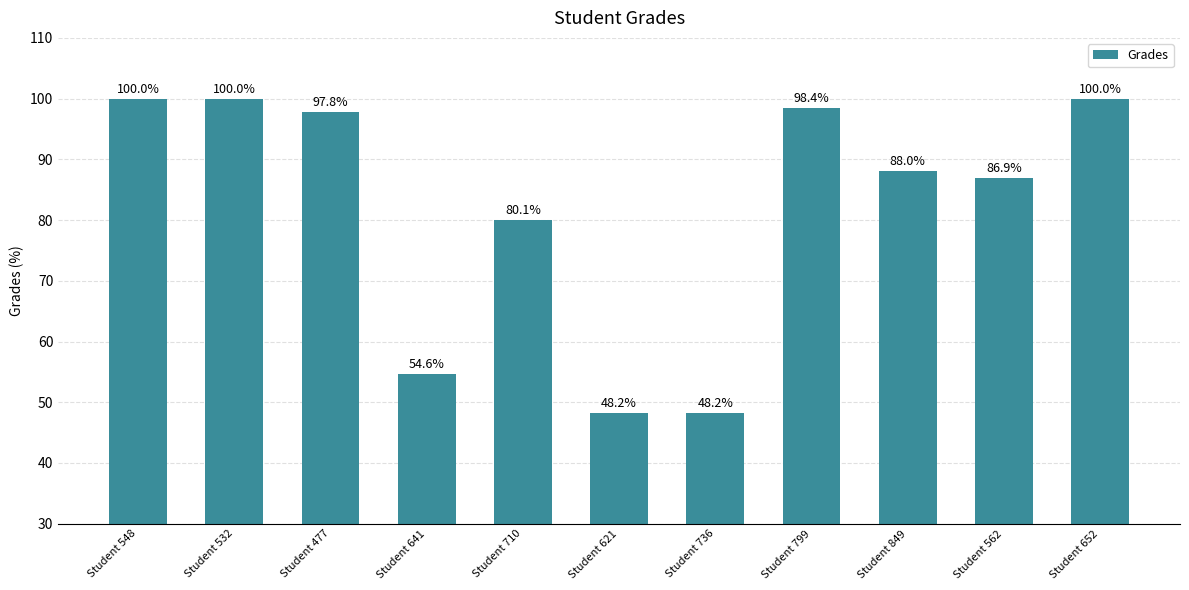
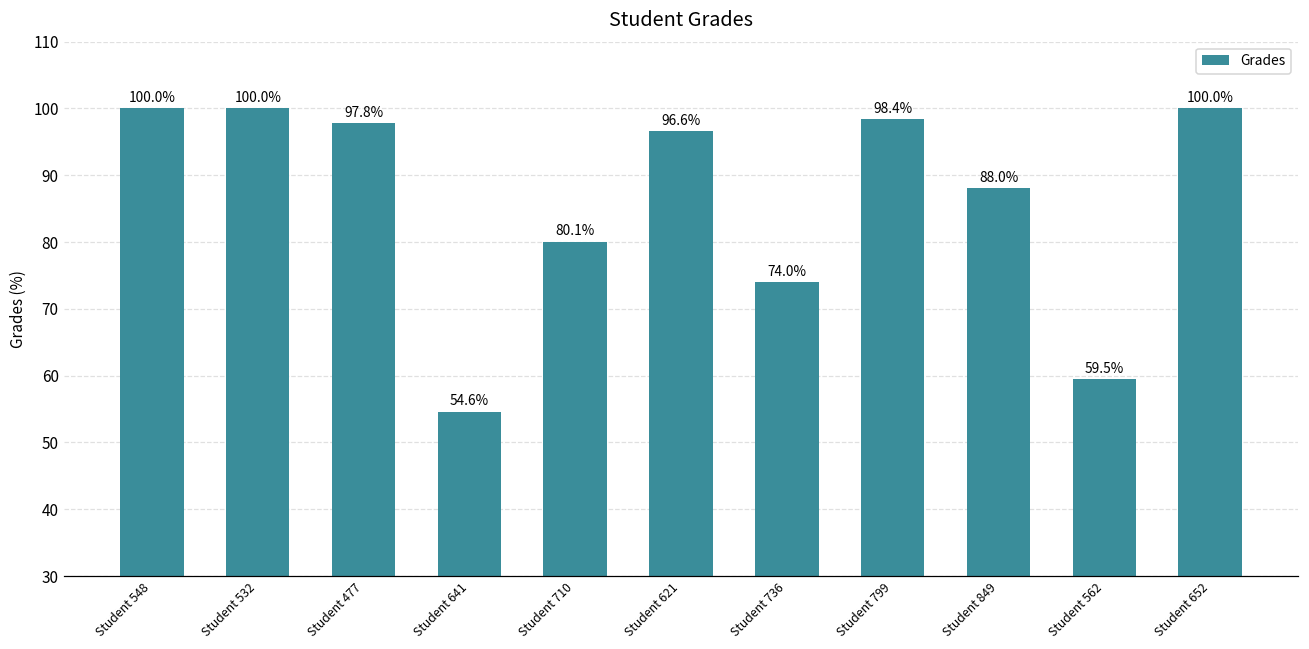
Student 621: 48.2% -> 96.6%
Student 736: 48.2% -> 74.0%
Student 562: 86.9% -> 59.5%
